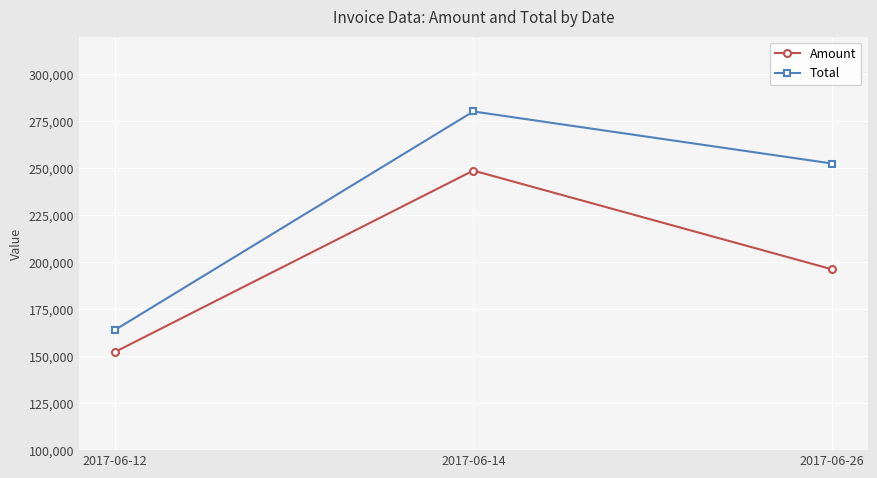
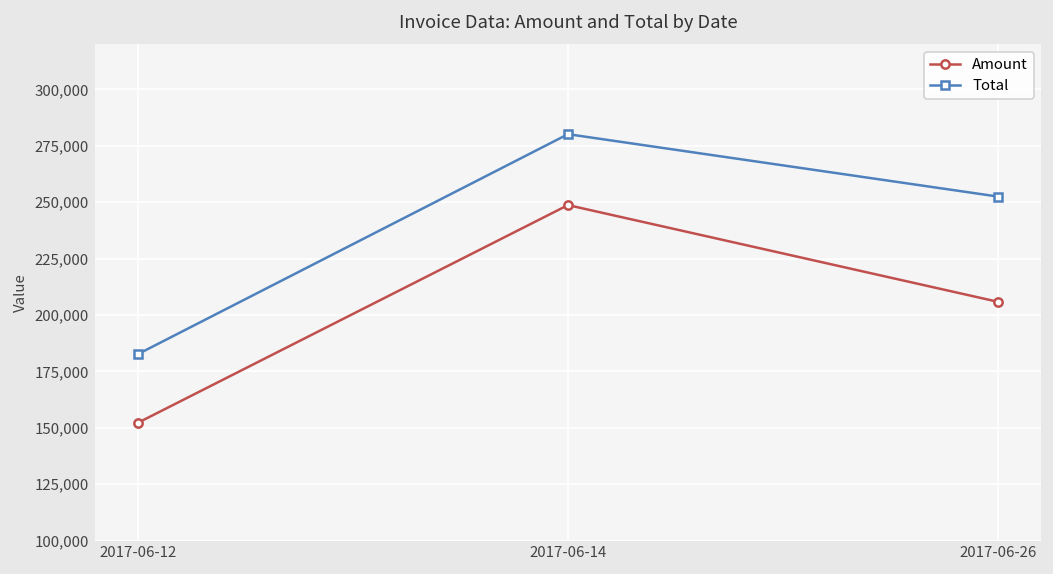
Total, 2017-06-12: 164,000 -> 183,000
Amount, 2017-06-26: 196,000 -> 206,000
